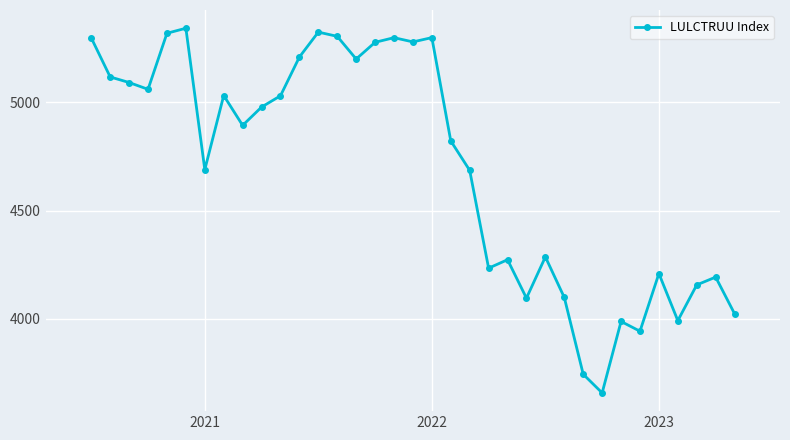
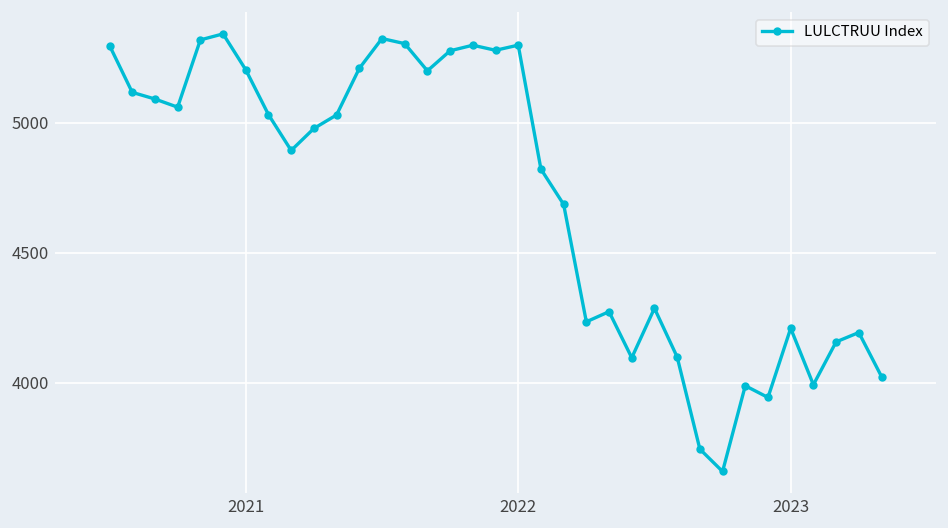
2021: 4690 -> 5200
